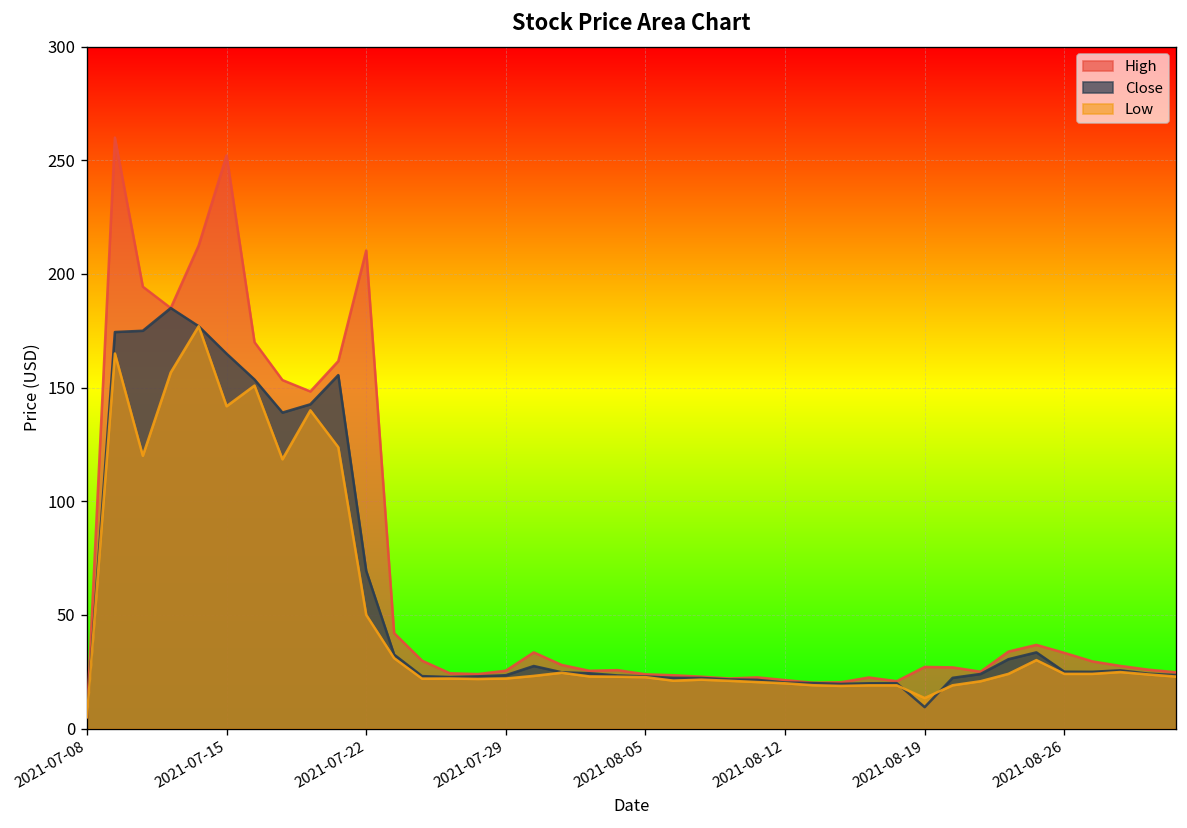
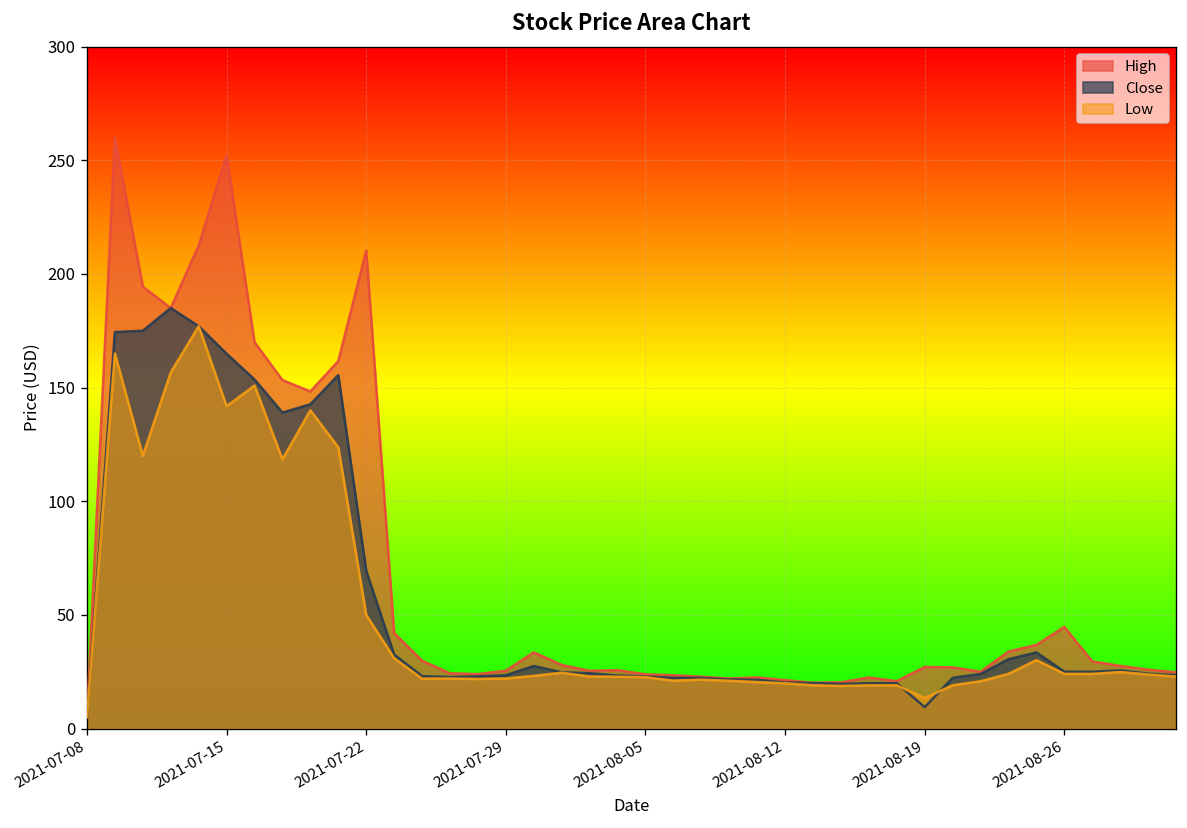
High, 2021-08-26: 33 -> 45
